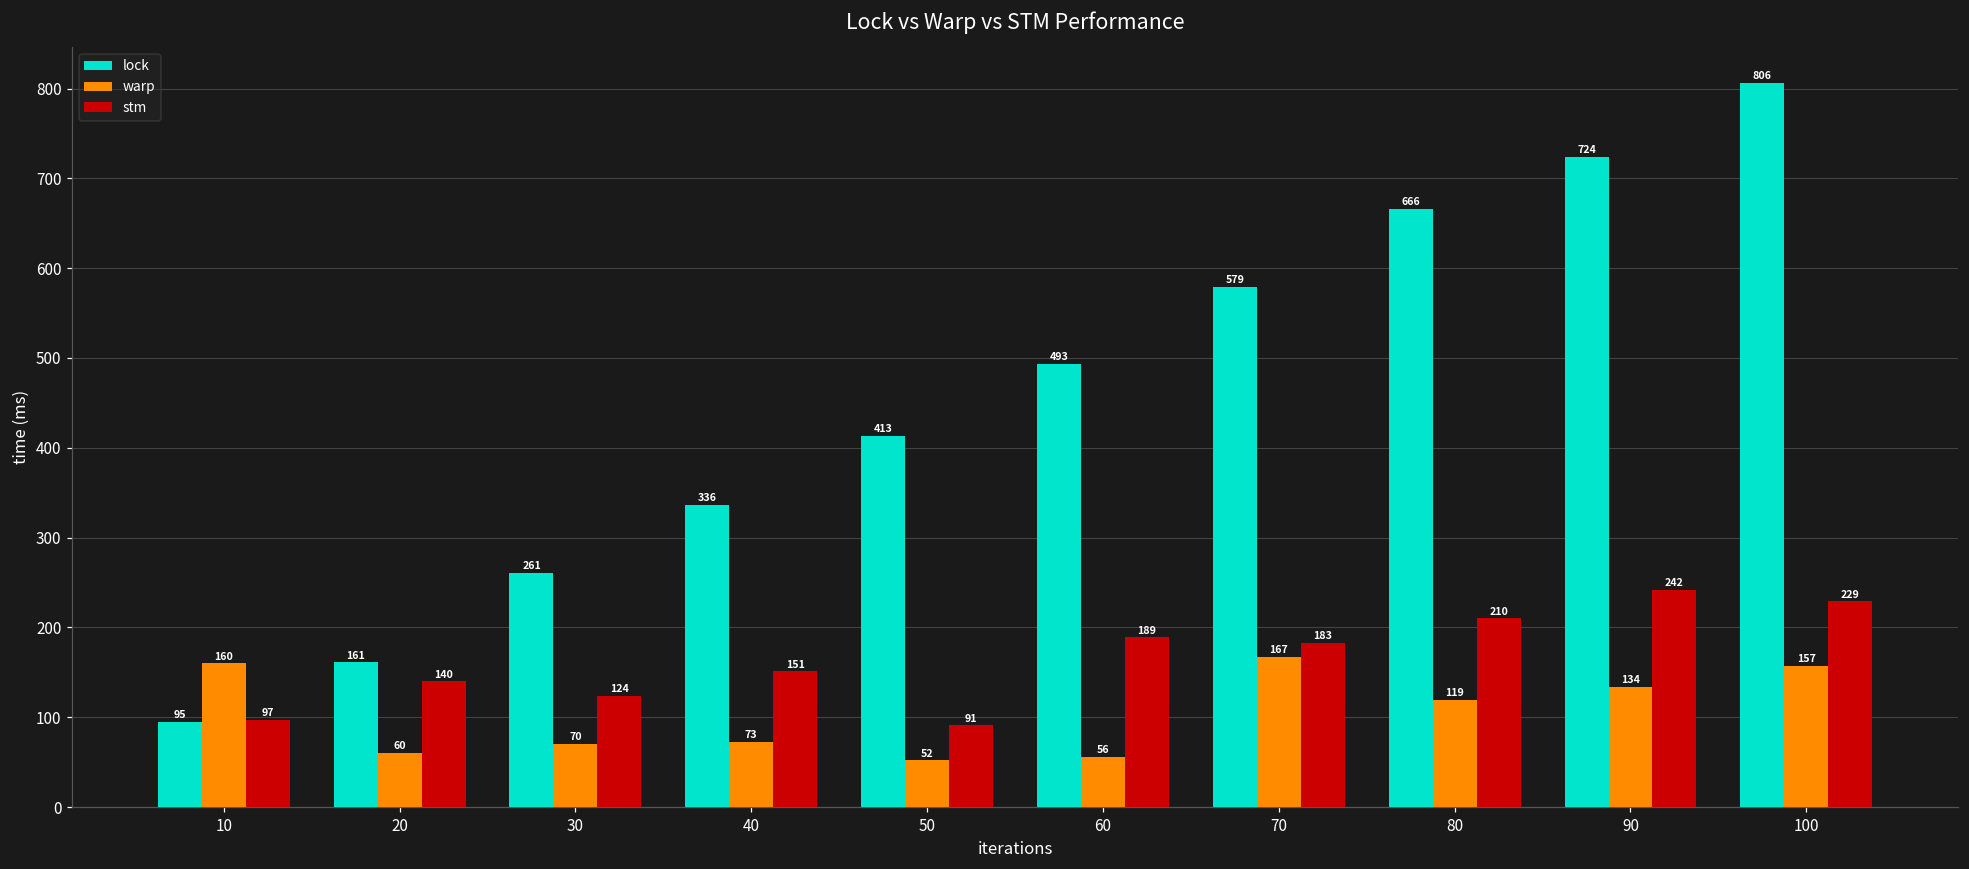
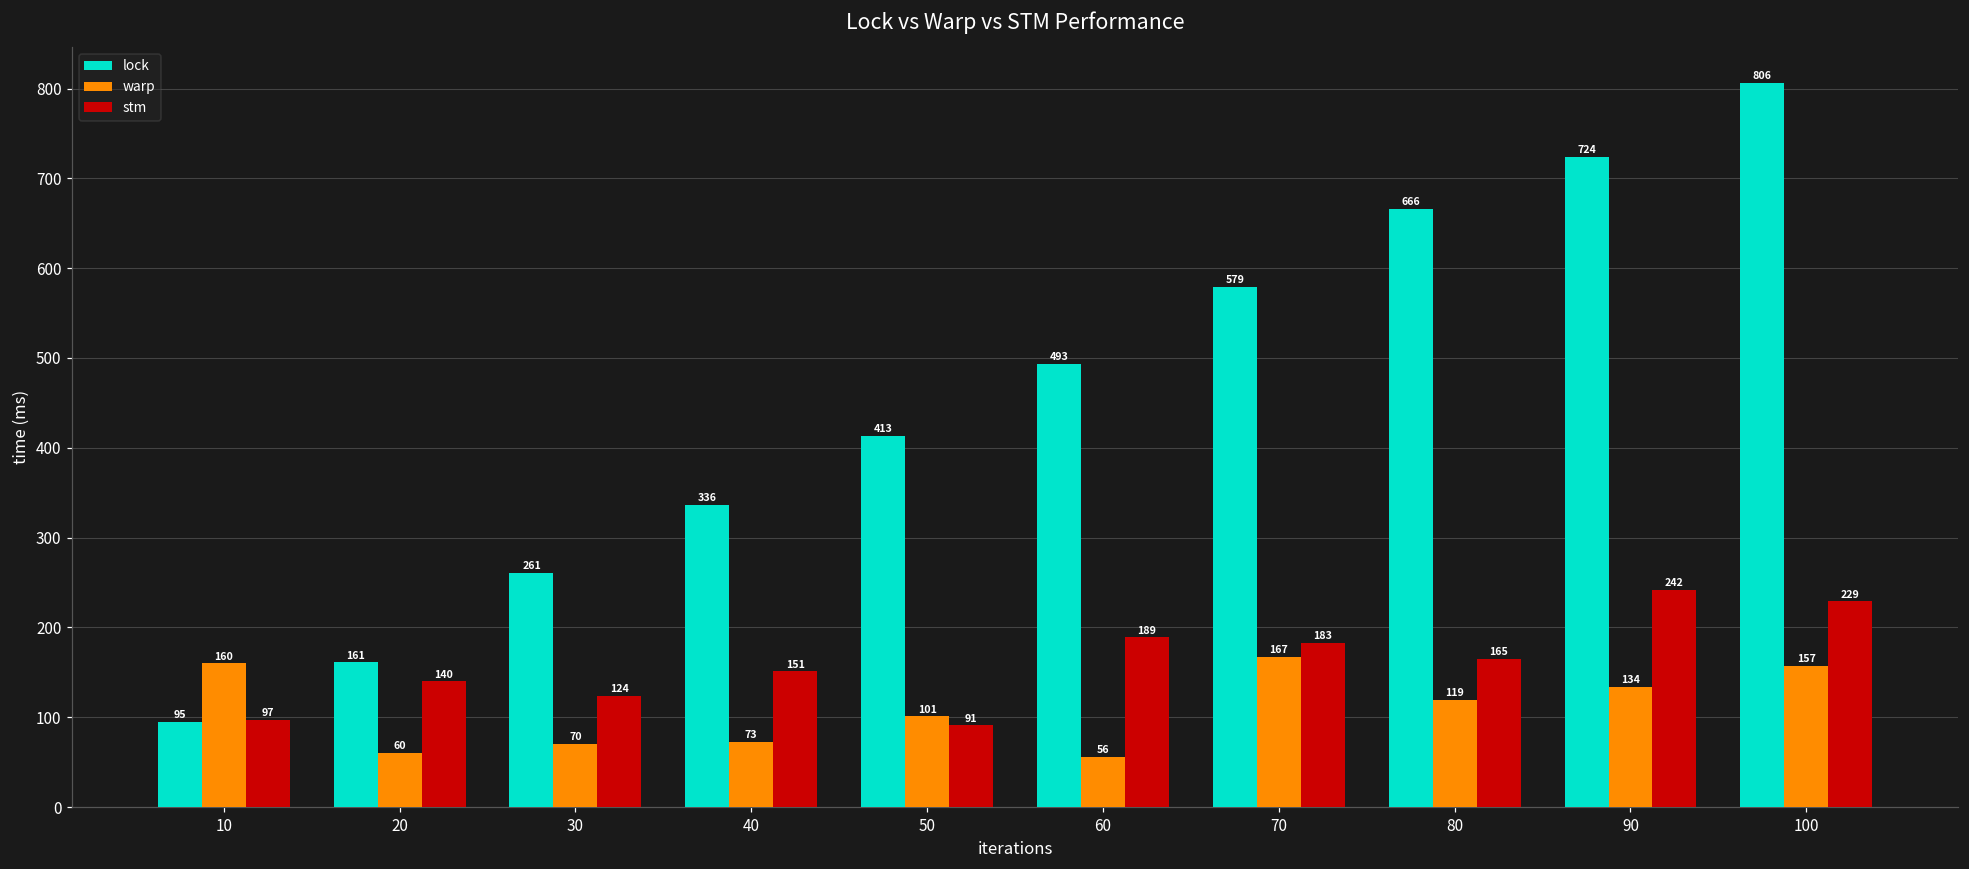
warp, 50: 52 -> 101
stm, 80: 210 -> 165
